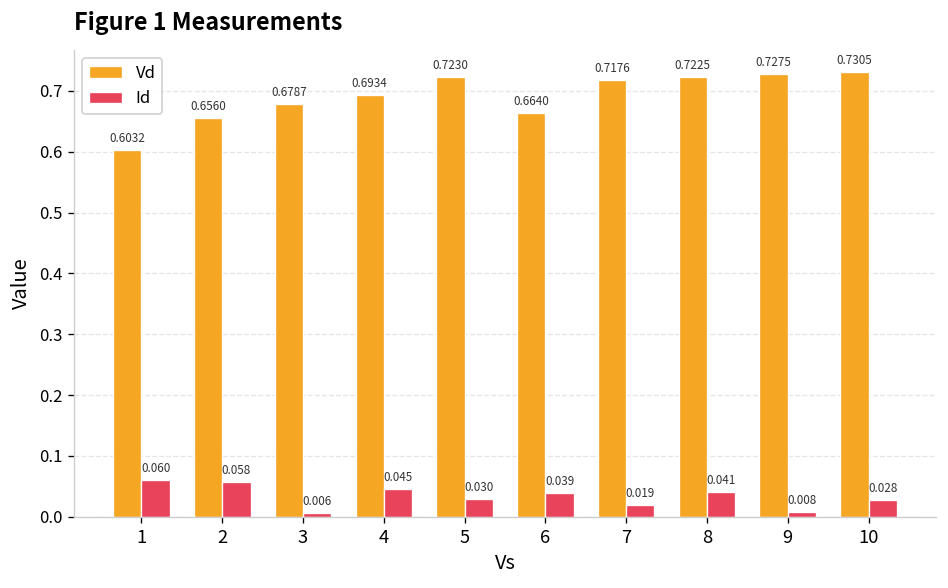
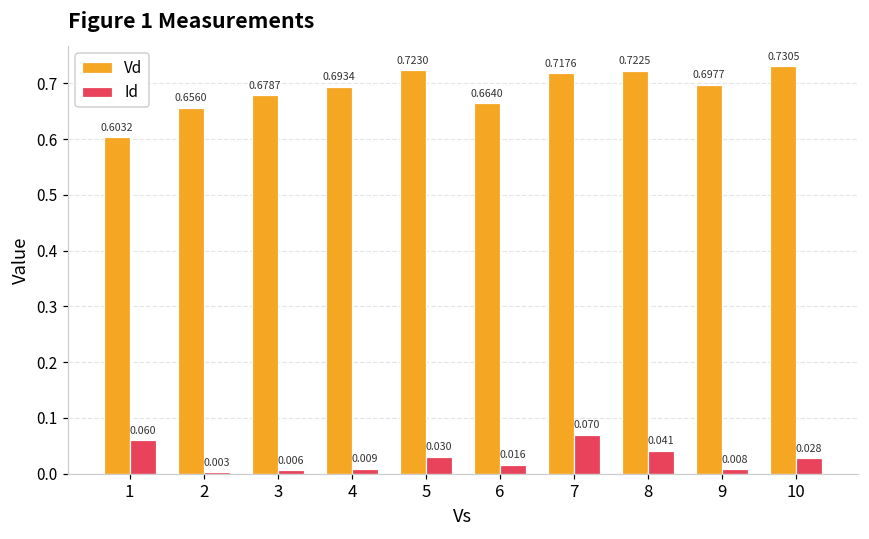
Id, 2: 0.058 -> 0.003
Id, 4: 0.045 -> 0.009
Id, 6: 0.039 -> 0.016
Id, 7: 0.019 -> 0.070
Vd, 9: 0.7275 -> 0.6977
